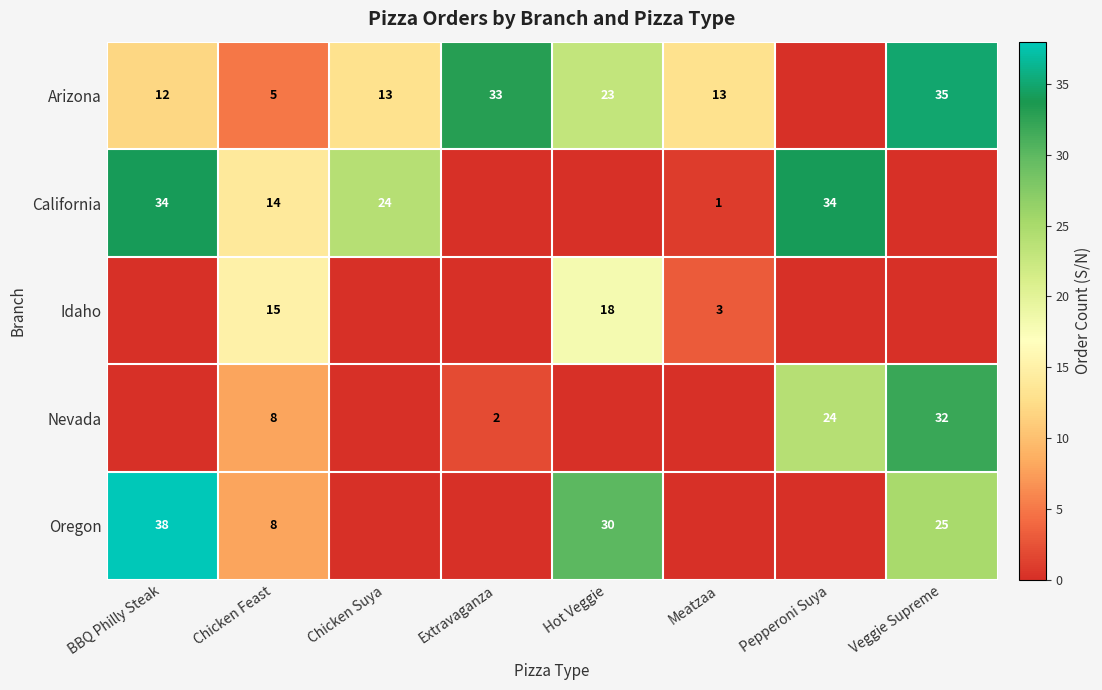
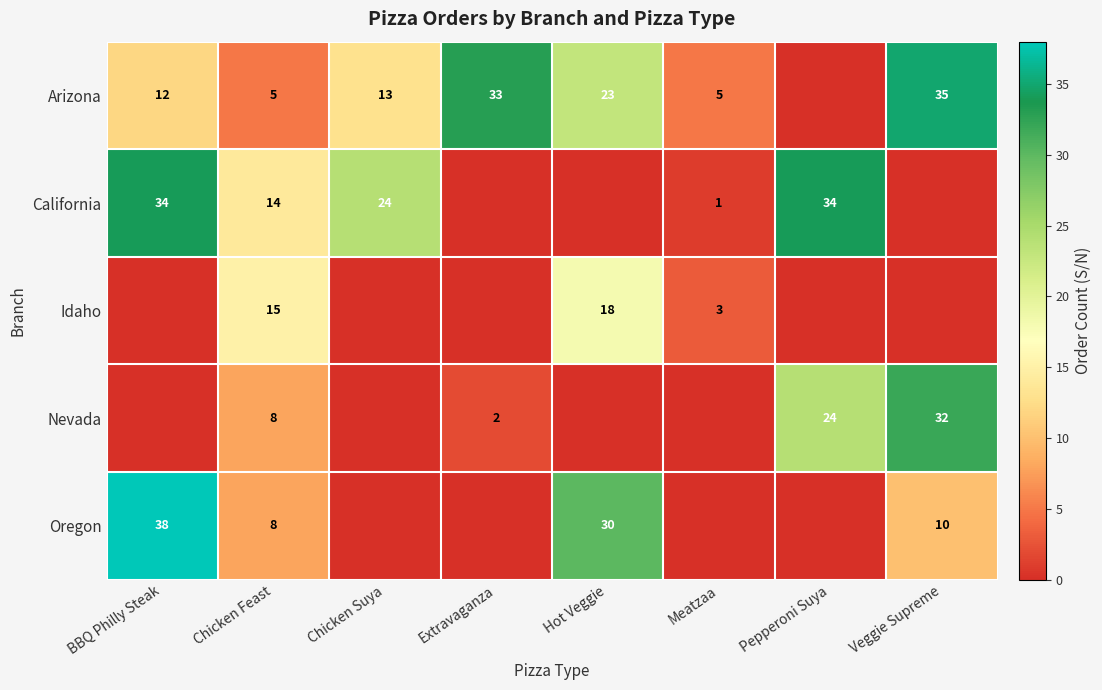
Arizona, Meatzaa: 13 -> 5
Oregon, Veggie Supreme: 25 -> 10
